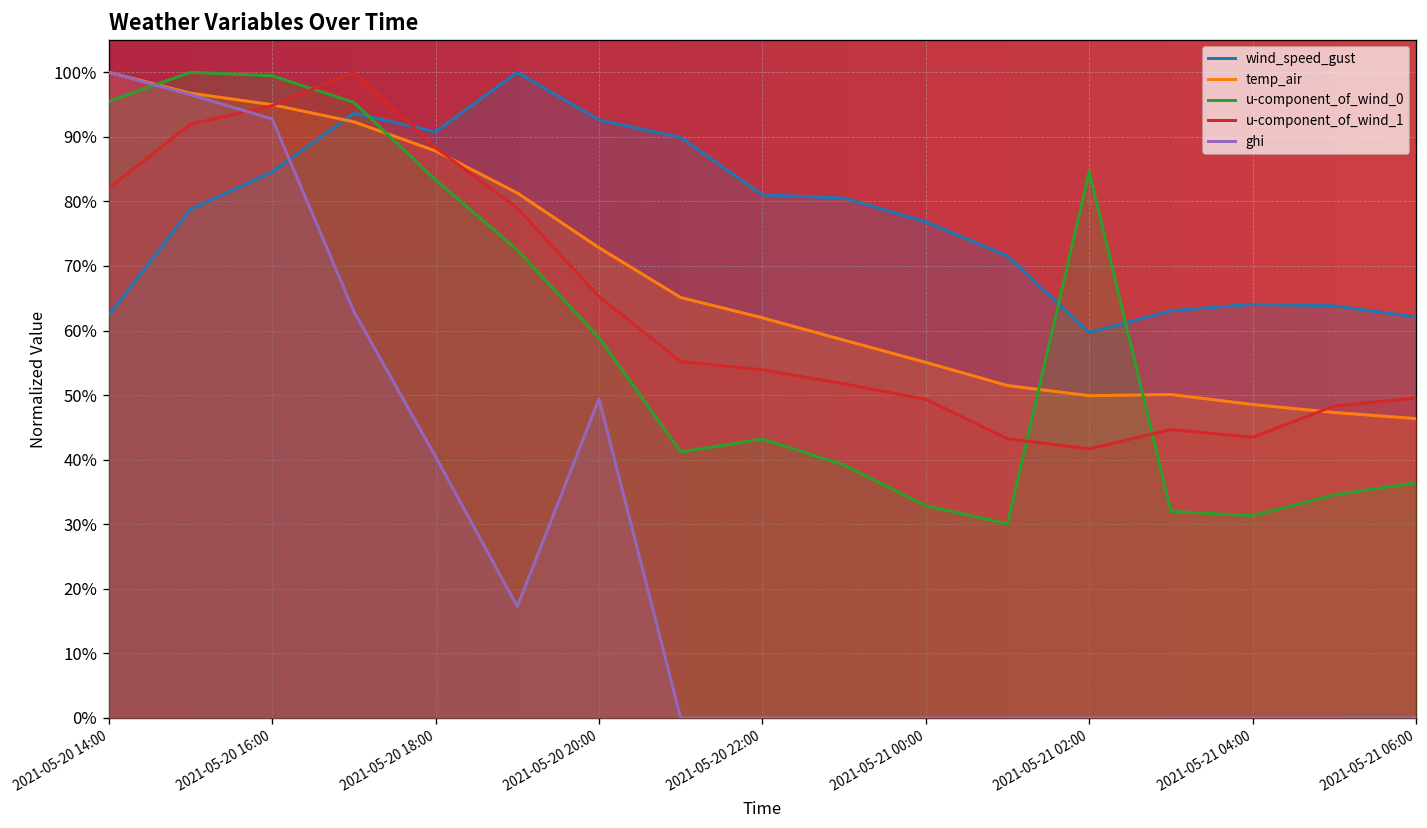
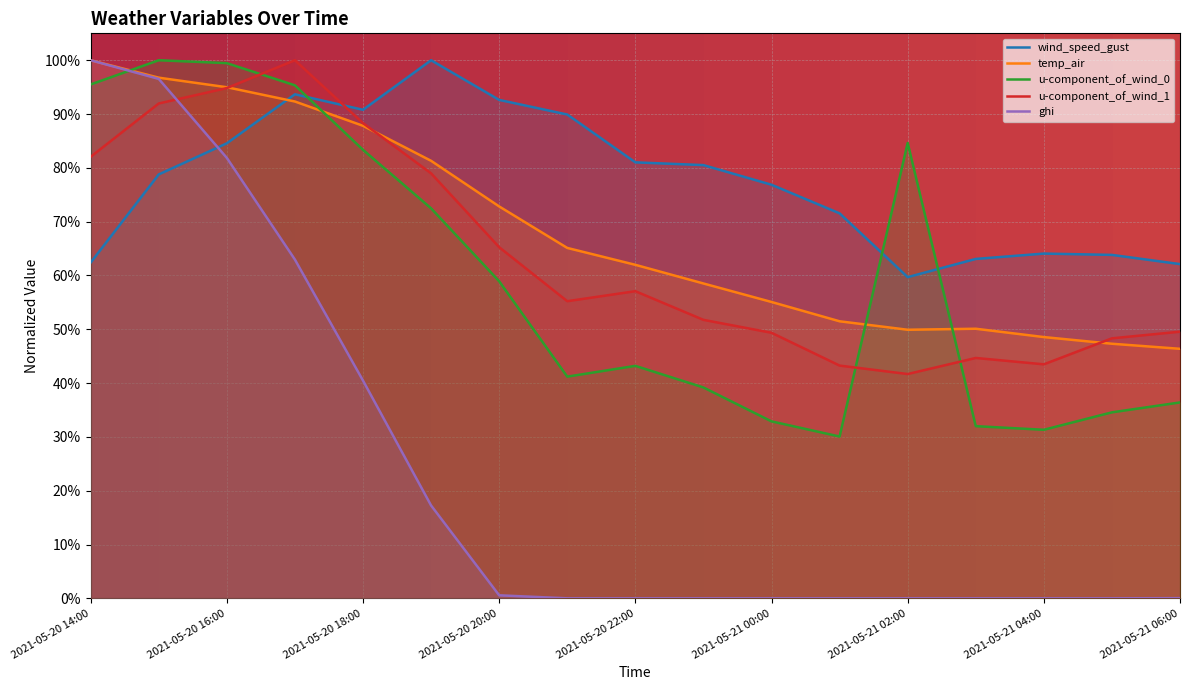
ghi, 2021-05-20 16:00: 93% -> 82%
ghi, 2021-05-20 20:00: 49% -> 1%
u-component_of_wind_1, 2021-05-20 22:00: 54% -> 57%
